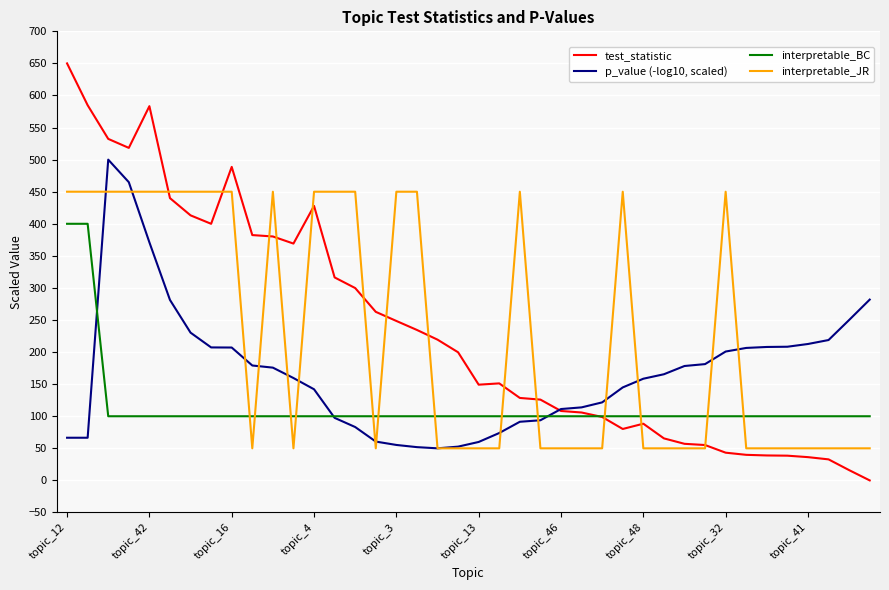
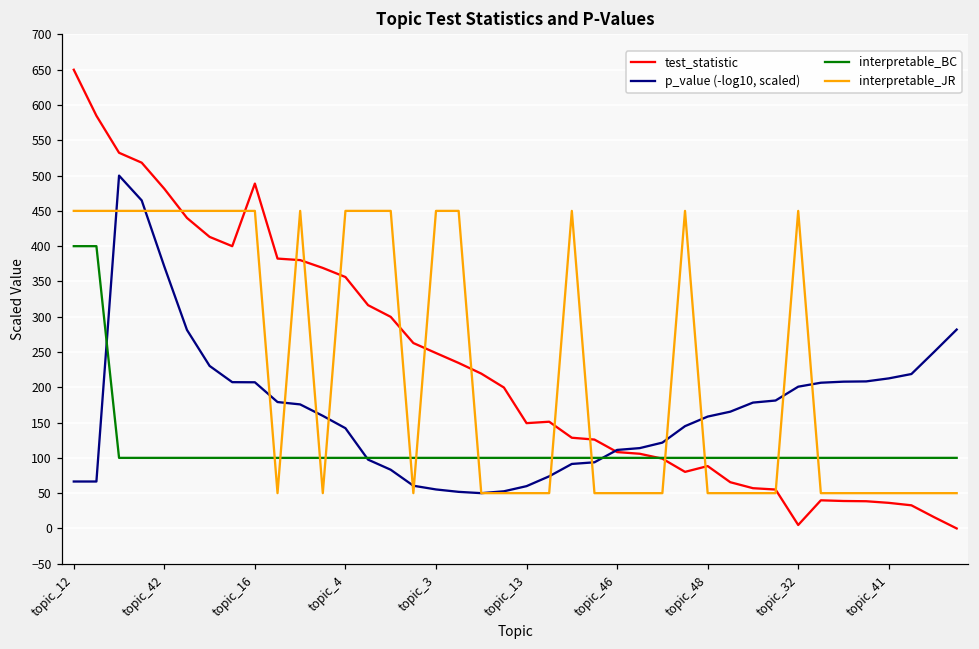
test_statistic, topic_42: 580 -> 480
test_statistic, topic_4: 430 -> 360
test_statistic, topic_32: 40 -> 0
